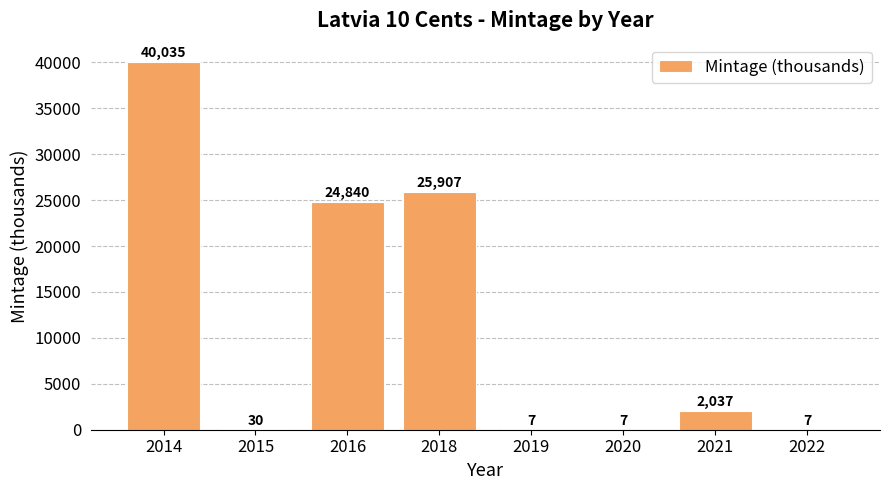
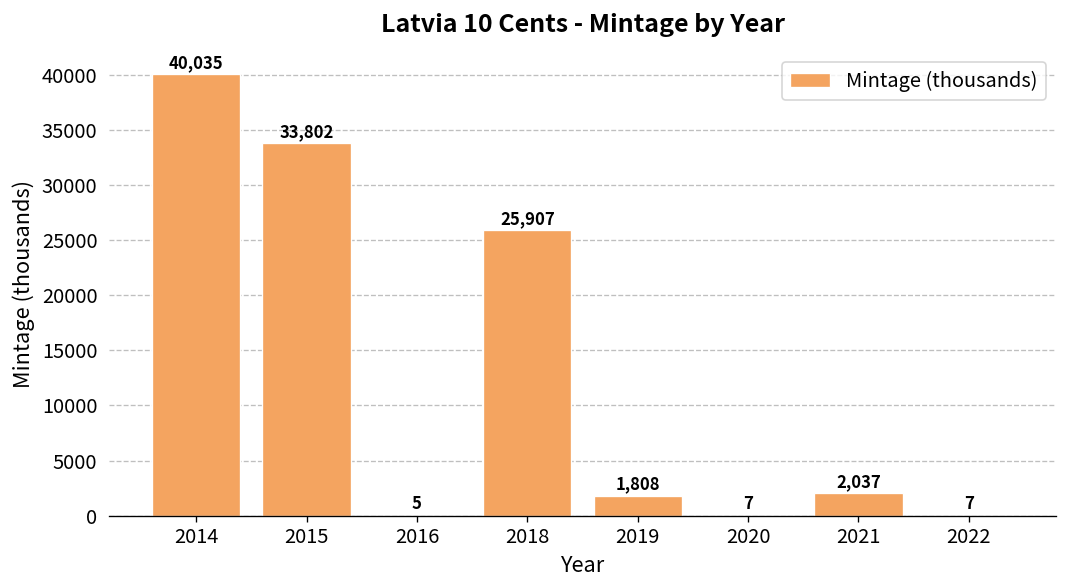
2015: 30 -> 33,802
2016: 24,840 -> 5
2019: 7 -> 1,808
